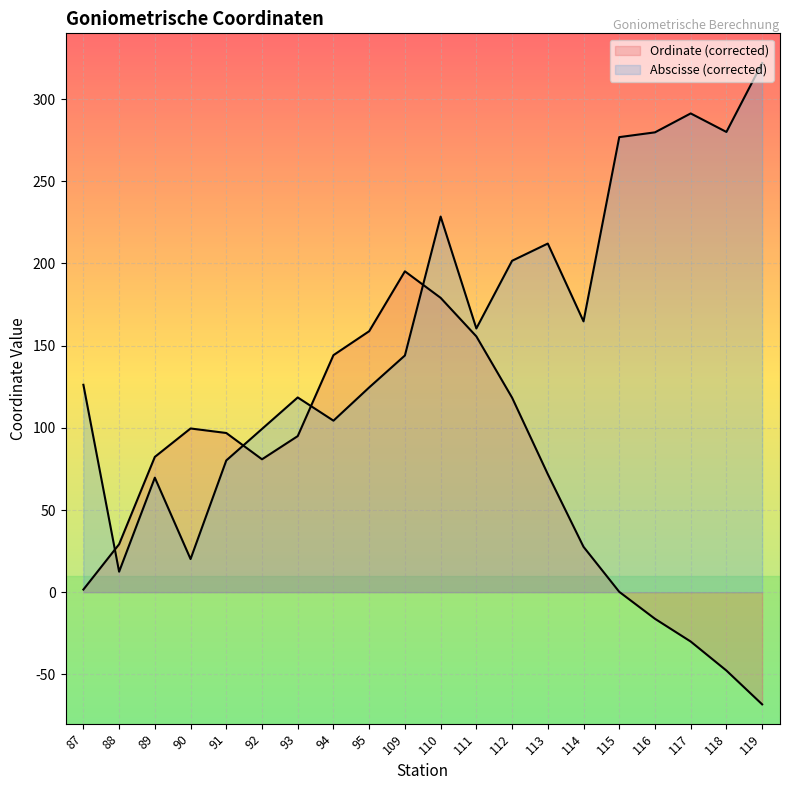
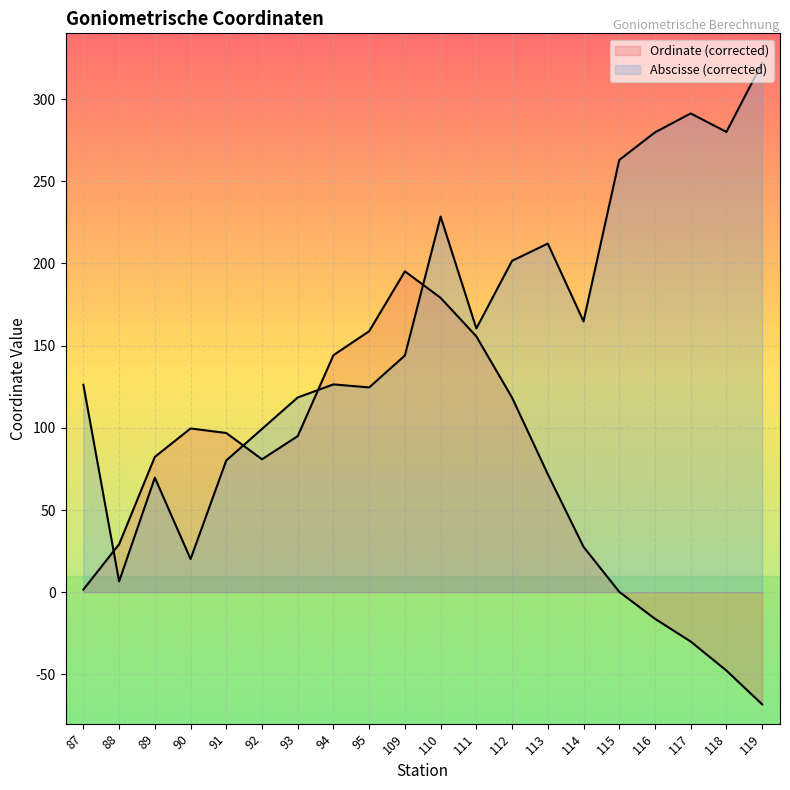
Abscisse (corrected), 88: 12 -> 7
Abscisse (corrected), 94: 104 -> 126
Abscisse (corrected), 115: 277 -> 263
